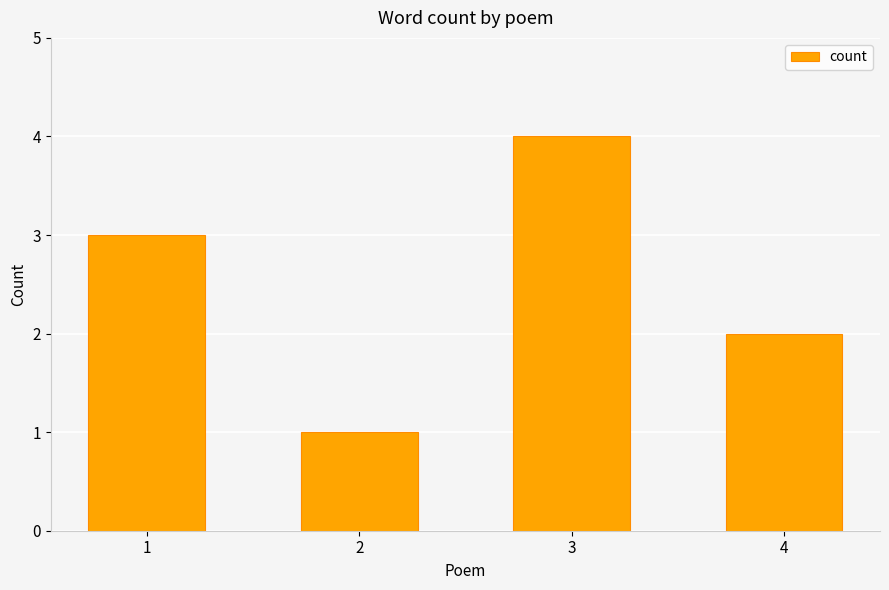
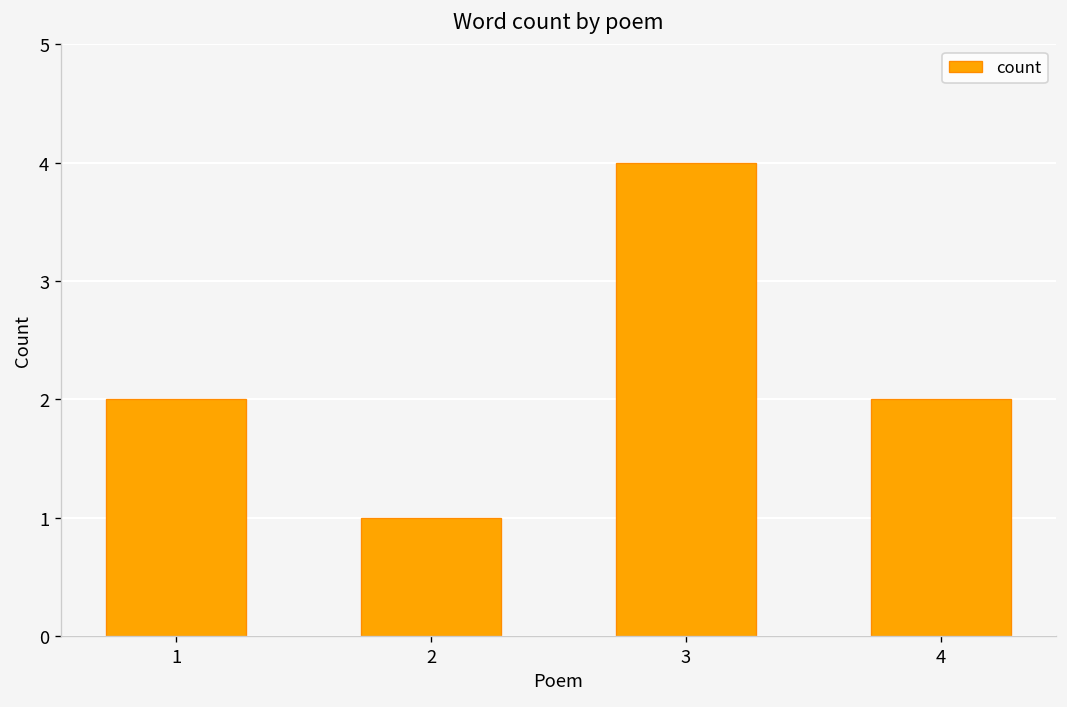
1: 3 -> 2
